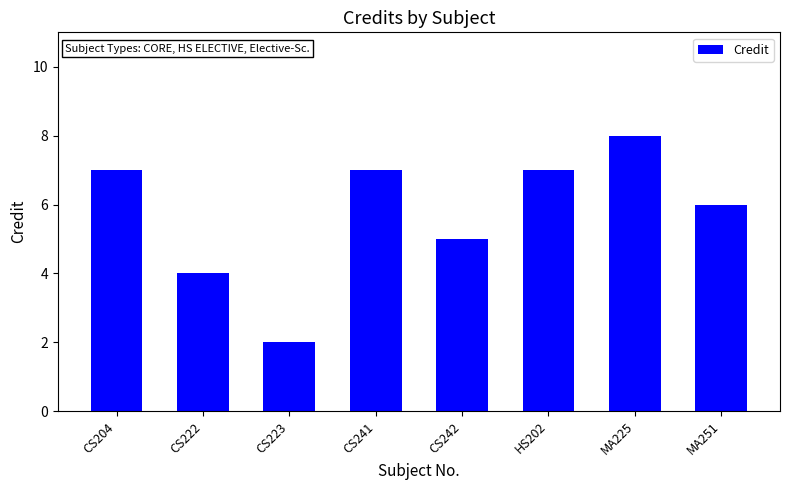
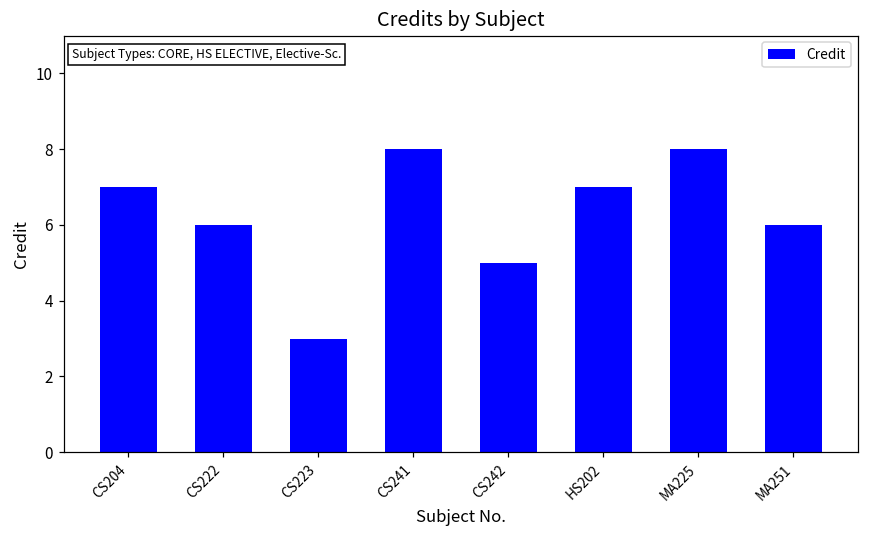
CS222: 4 -> 6
CS223: 2 -> 3
CS241: 7 -> 8
